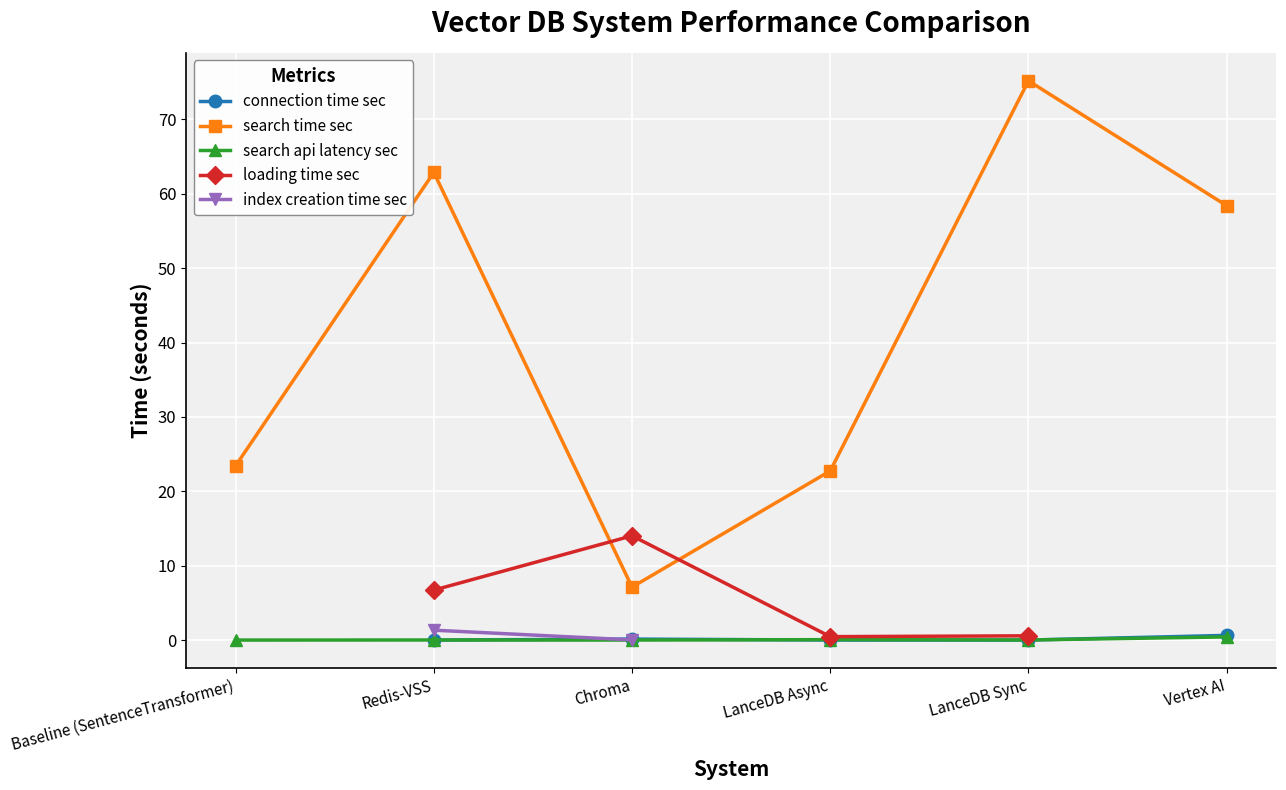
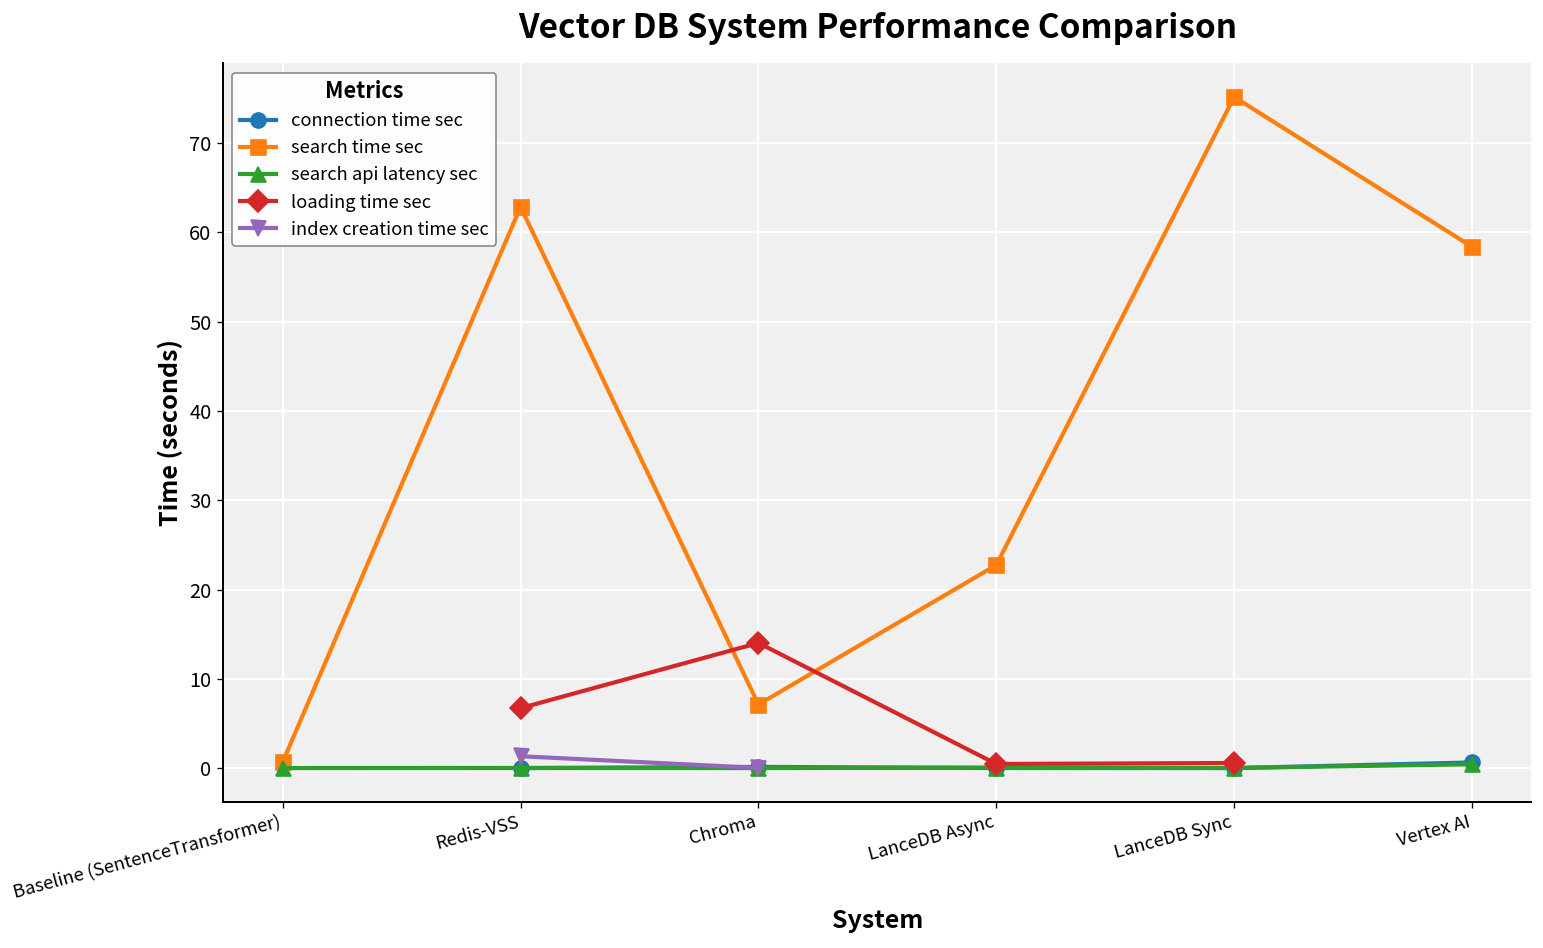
search time sec, Baseline (SentenceTransformer): 23 -> 1
